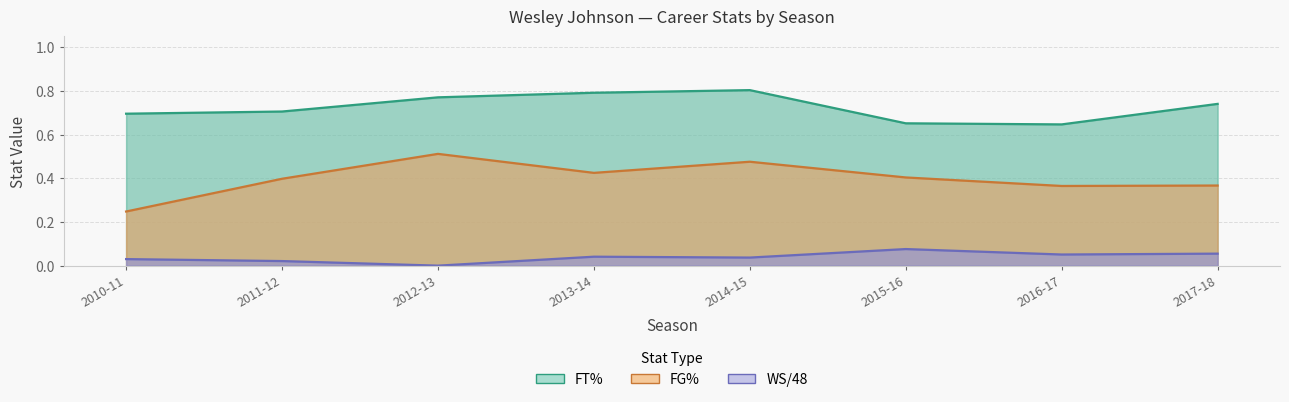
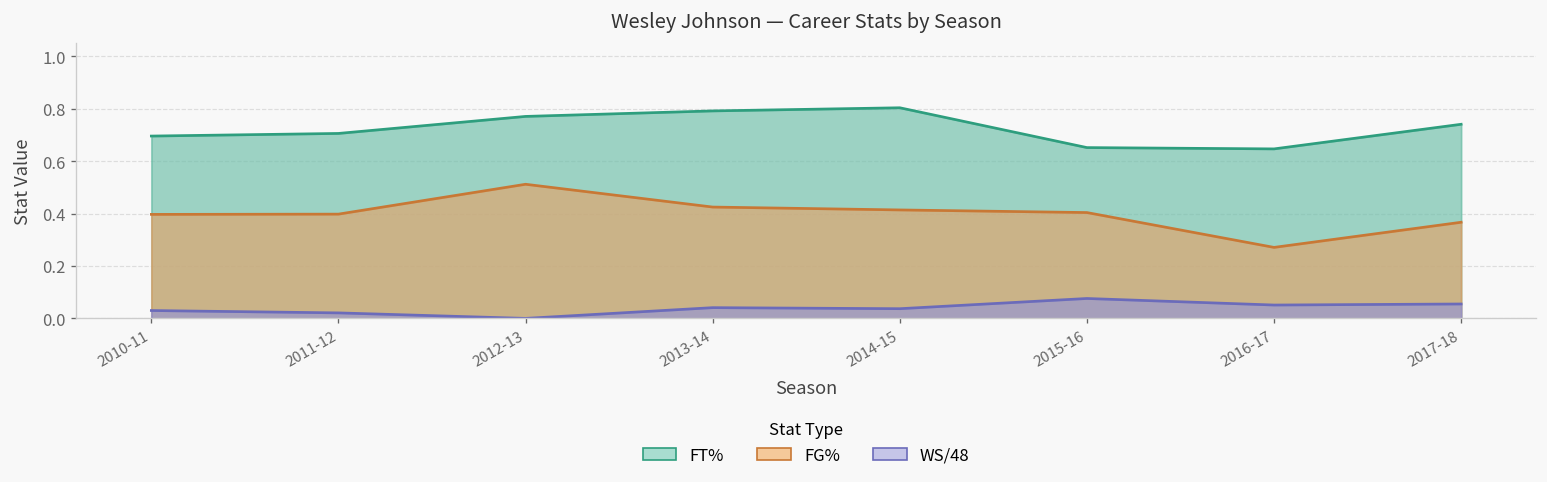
FG%, 2010-11: 0.25 -> 0.40
FG%, 2014-15: 0.48 -> 0.41
FG%, 2016-17: 0.37 -> 0.27
